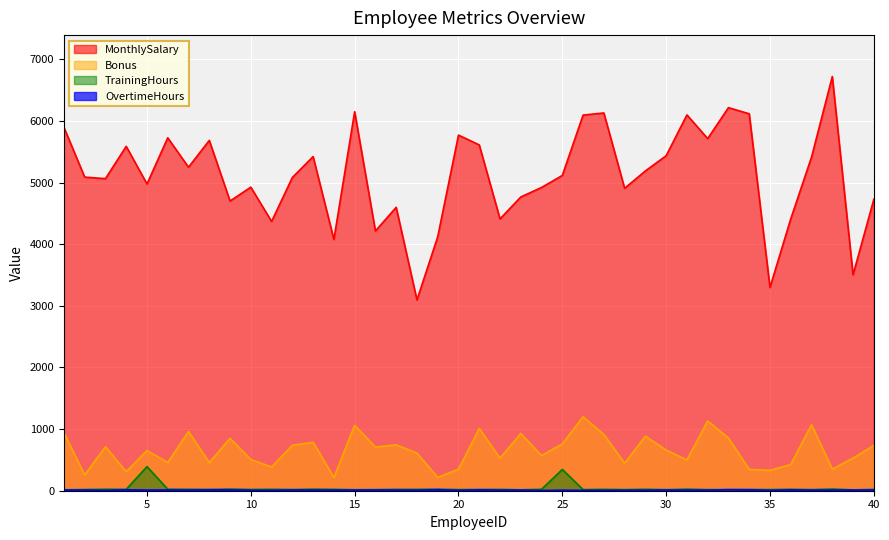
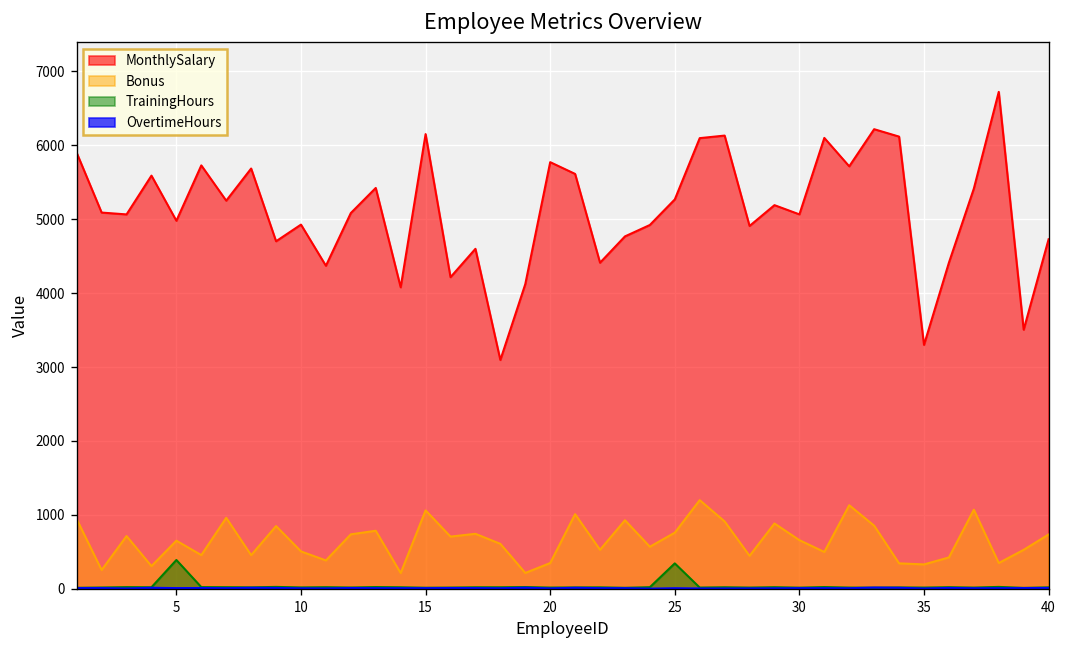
MonthlySalary, 25: 5100 -> 5300
MonthlySalary, 30: 5400 -> 5100
